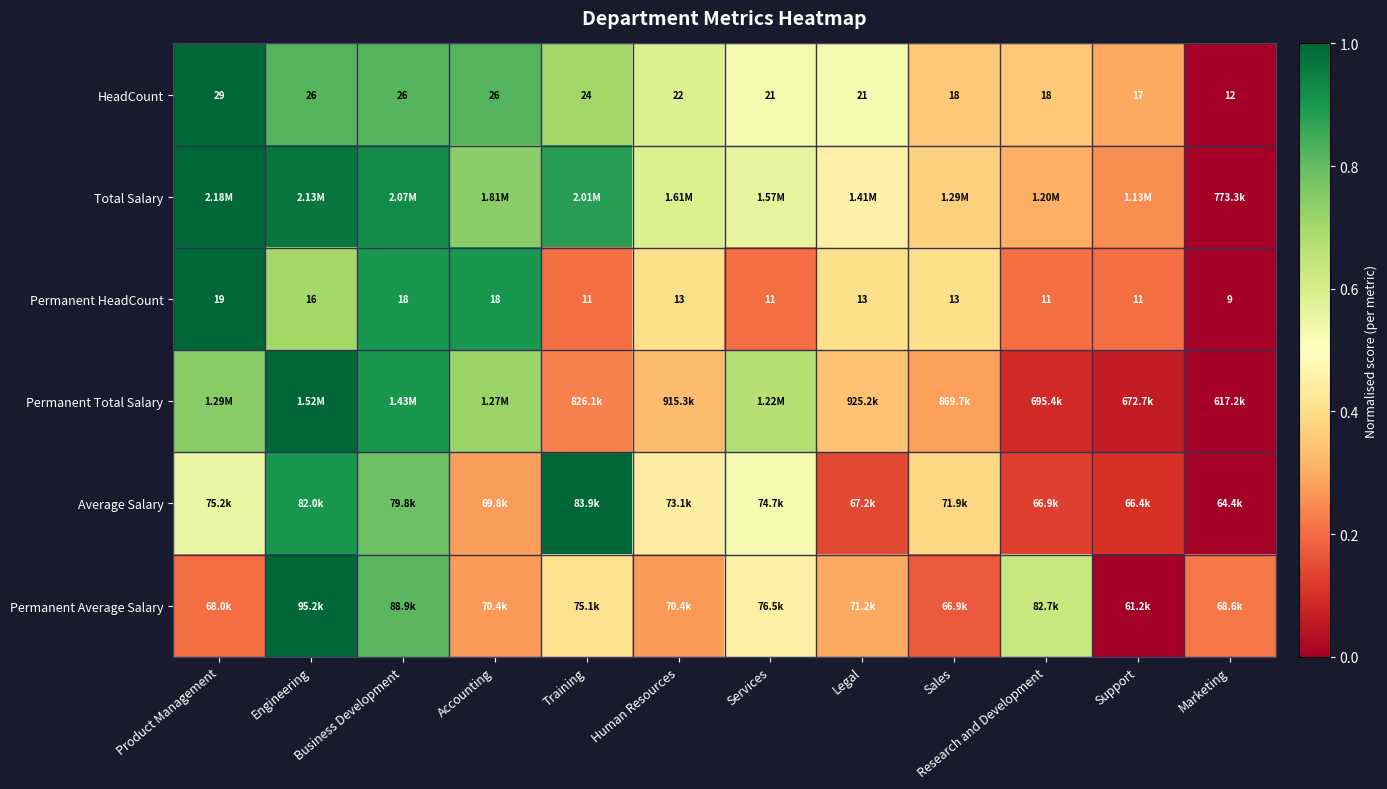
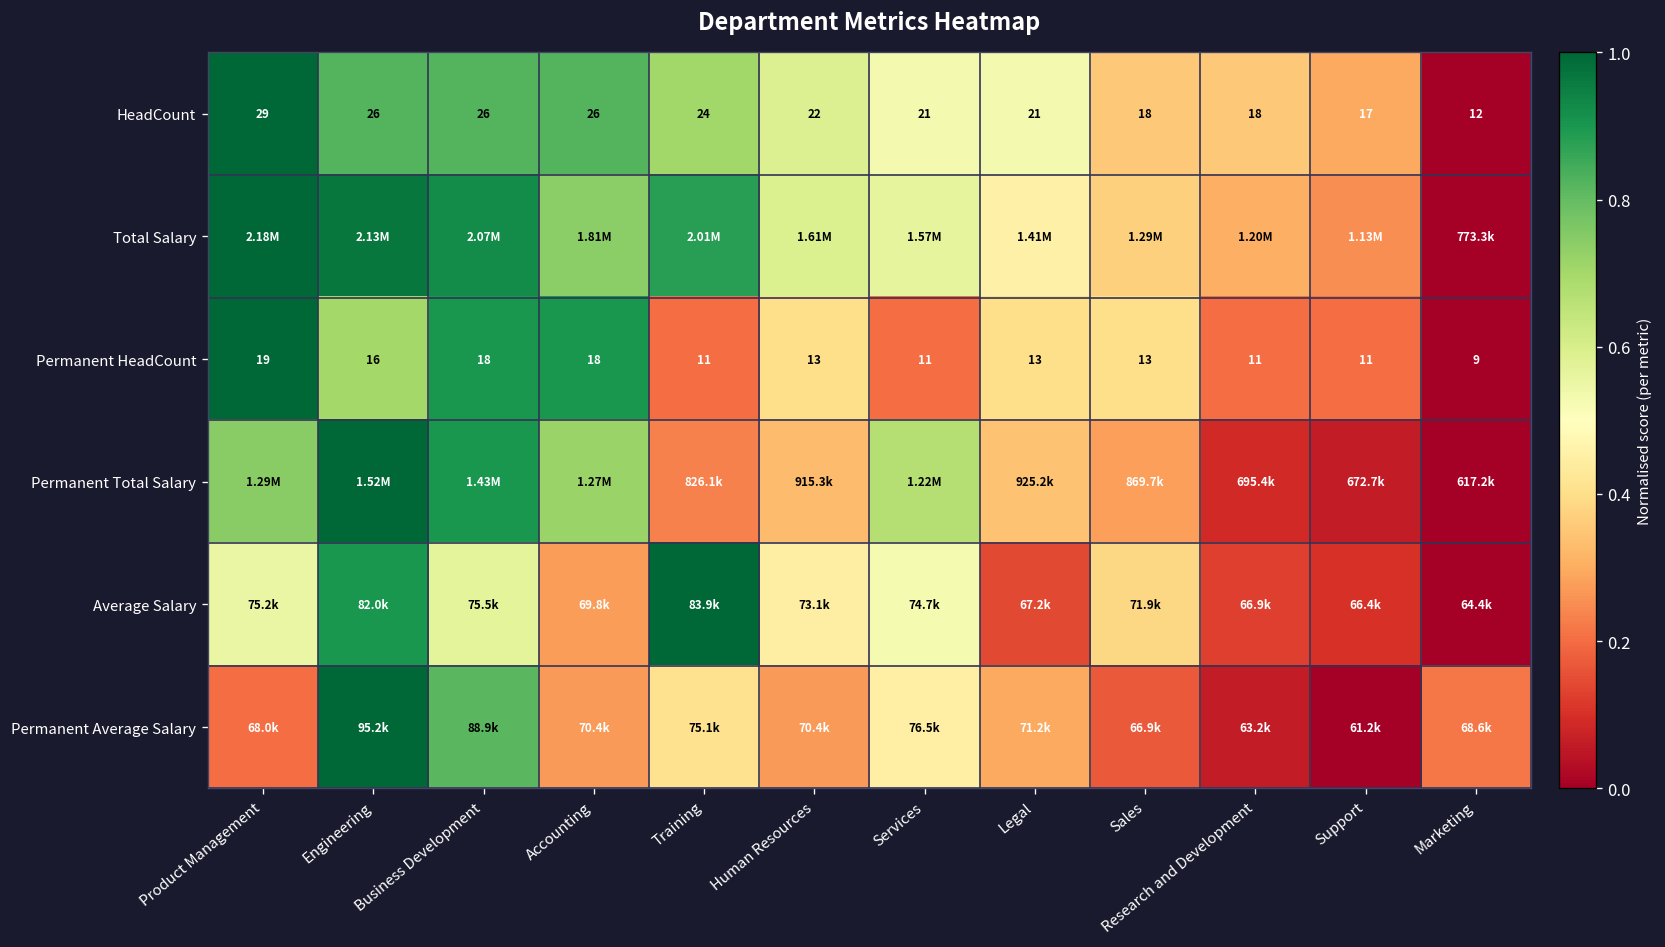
Average Salary, Business Development: 79.8k -> 75.5k
Permanent Average Salary, Research and Development: 82.7k -> 63.2k
